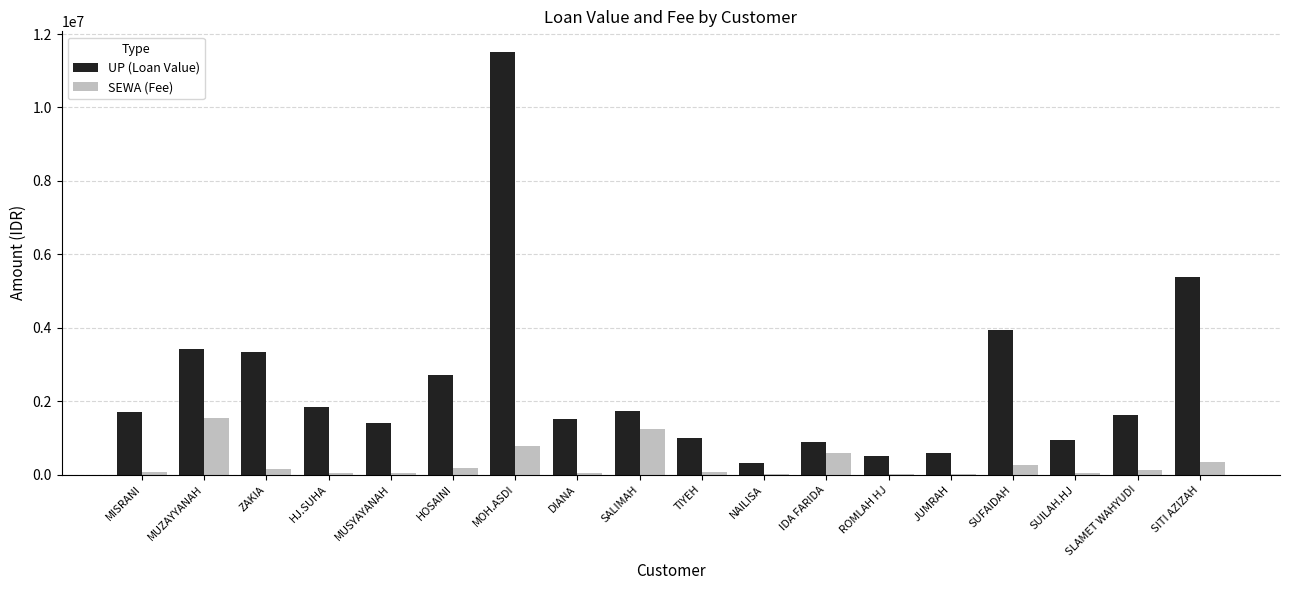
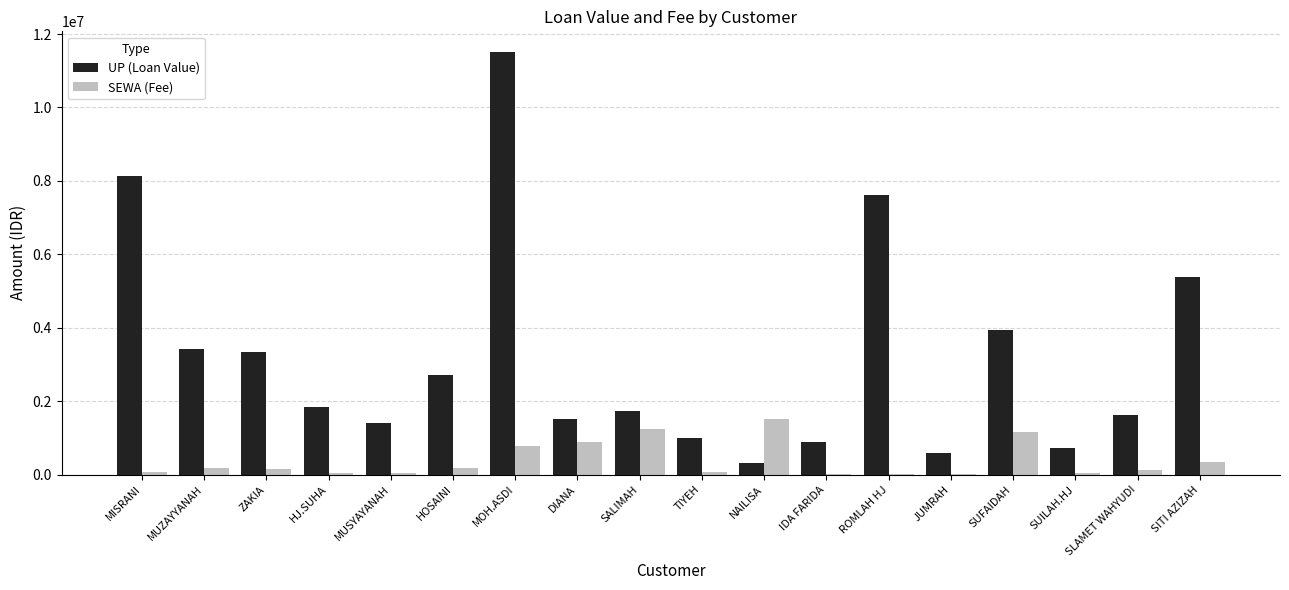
UP (Loan Value), MISRANI: 1700000 -> 8100000
SEWA (Fee), MUZAYYANAH: 1500000 -> 200000
SEWA (Fee), DIANA: 0 -> 900000
SEWA (Fee), NAILISA: 0 -> 1500000
SEWA (Fee), IDA FARIDA: 600000 -> 0
UP (Loan Value), ROMLAH HJ: 500000 -> 7600000
SEWA (Fee), SUFAIDAH: 300000 -> 1200000
UP (Loan Value), SUILAH.HJ: 900000 -> 700000
